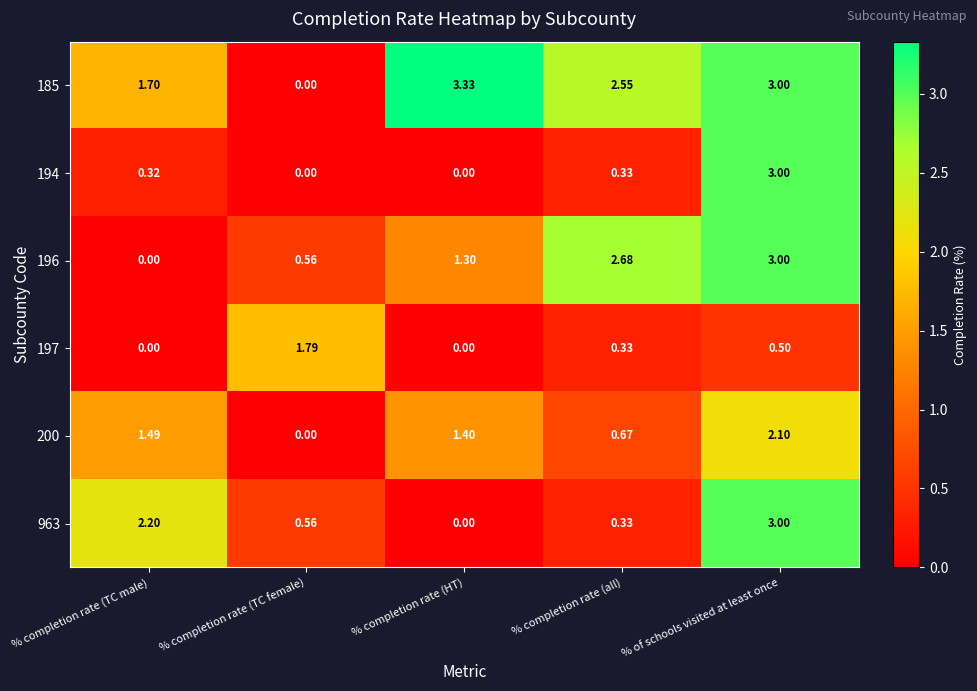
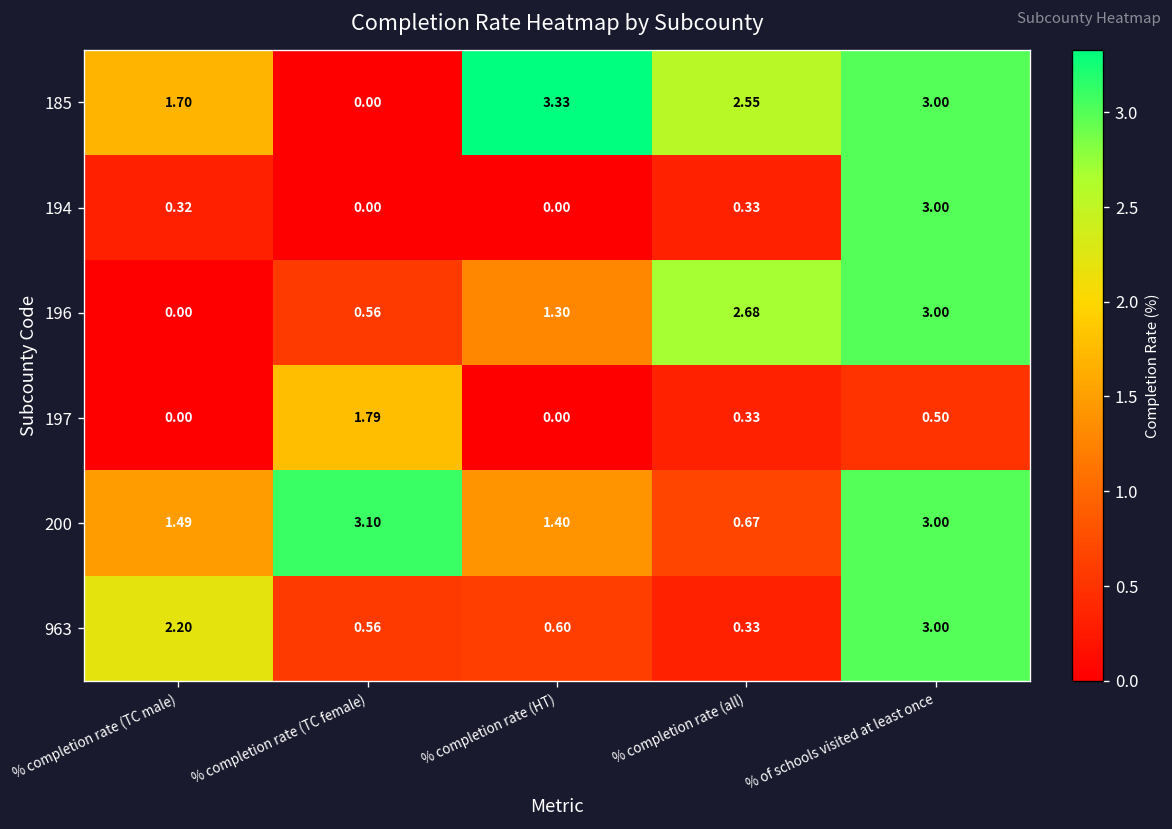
200, % completion rate (TC female): 0.00 -> 3.10
200, % of schools visited at least once: 2.10 -> 3.00
963, % completion rate (HT): 0.00 -> 0.60
